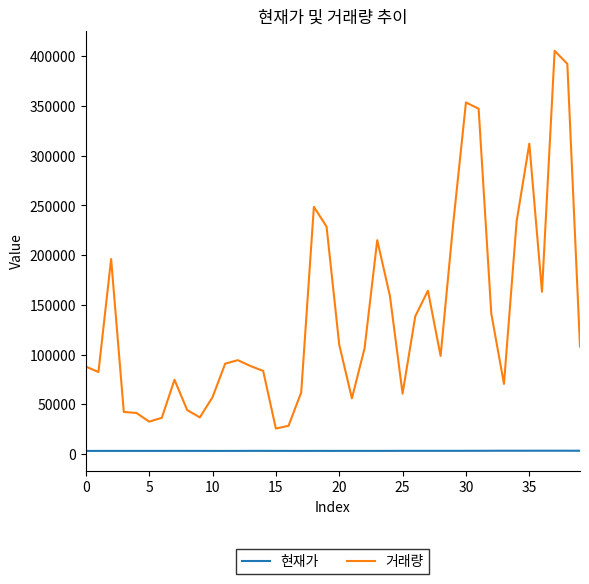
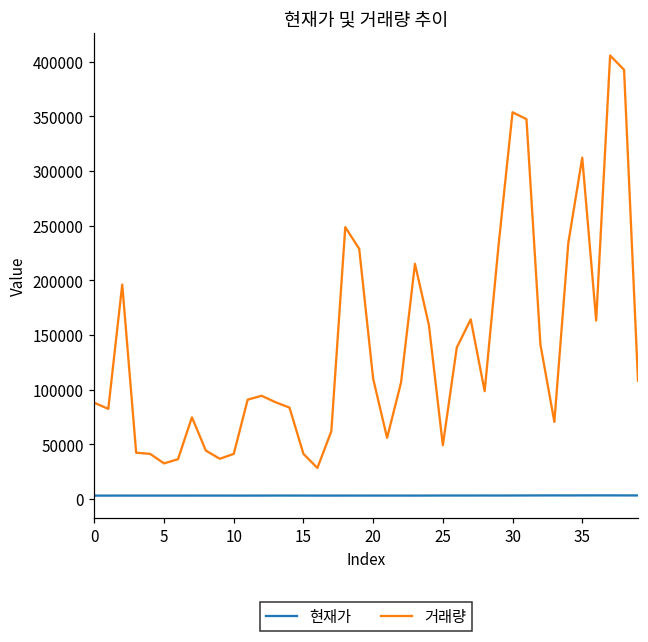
거래량, 10: 60000 -> 40000
거래량, 15: 30000 -> 40000
거래량, 25: 60000 -> 50000
